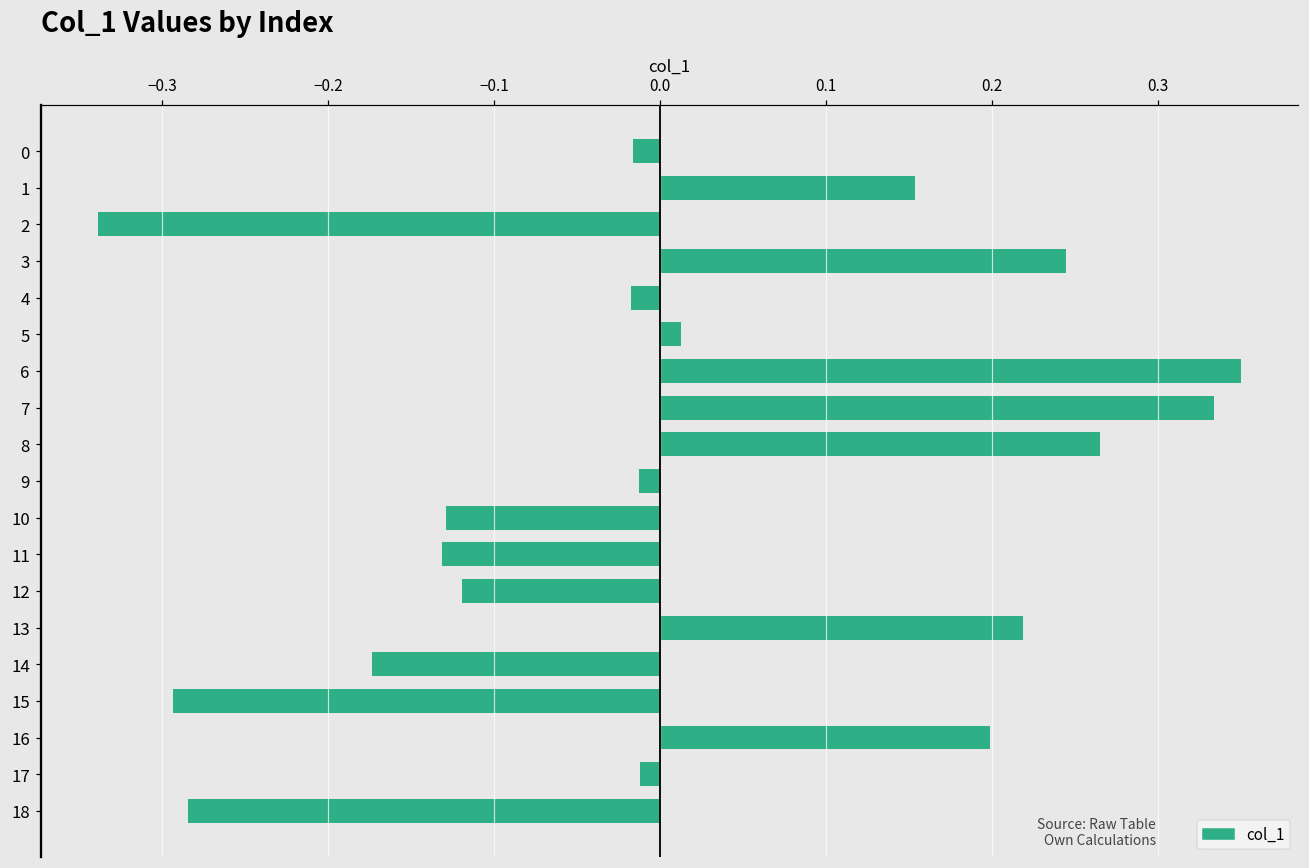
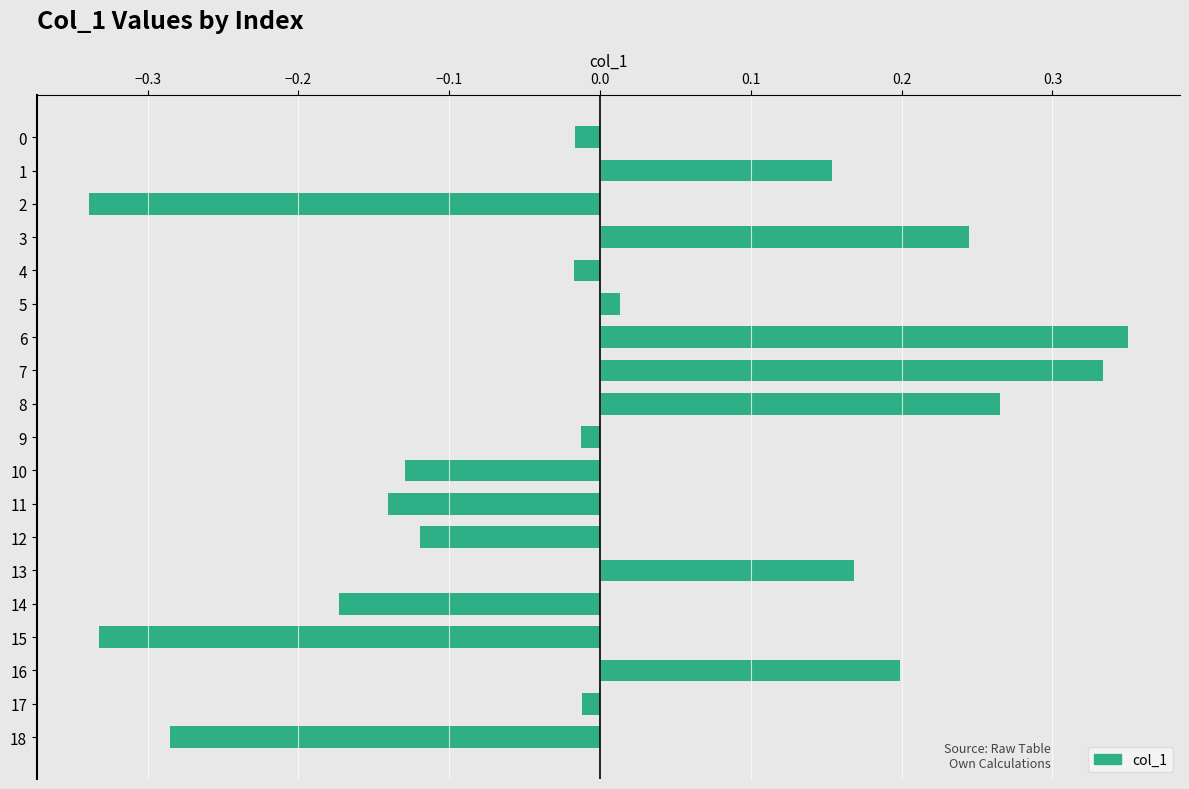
11: -0.132 -> -0.141
13: 0.219 -> 0.168
15: -0.293 -> -0.332
